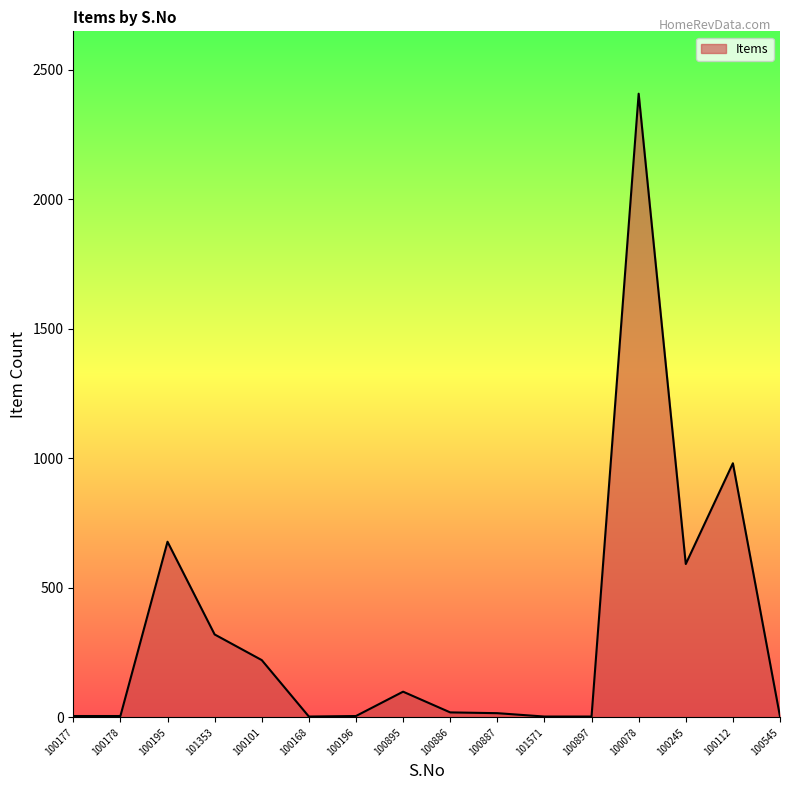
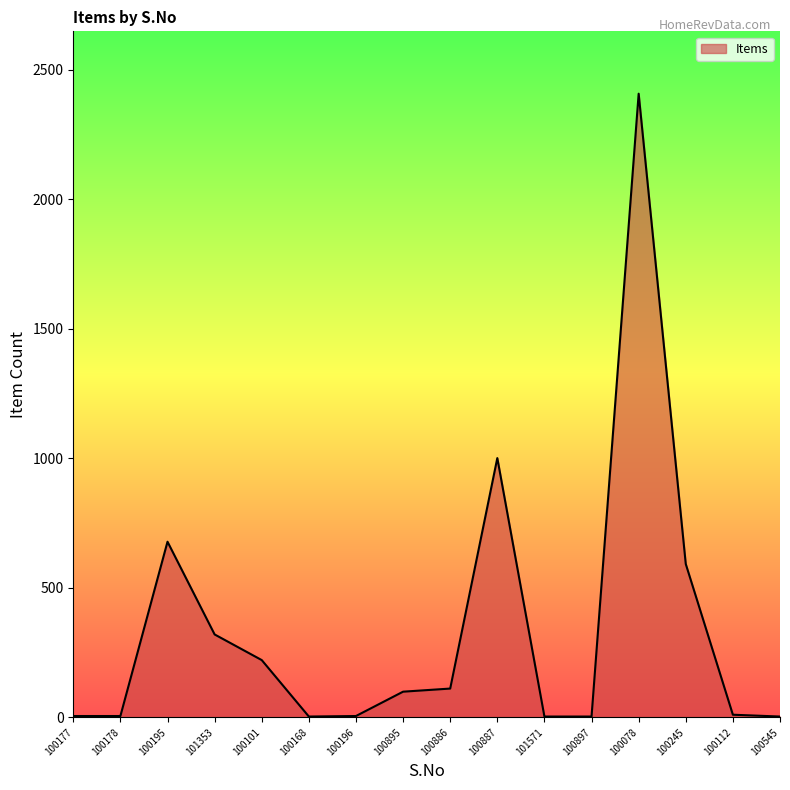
100886: 20 -> 110
100887: 20 -> 1000
100112: 980 -> 10
